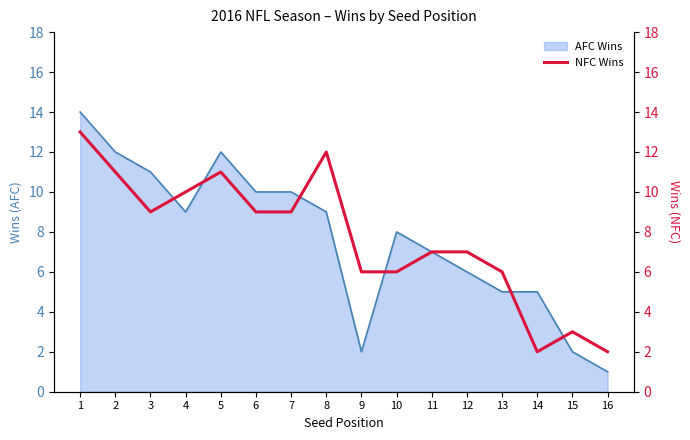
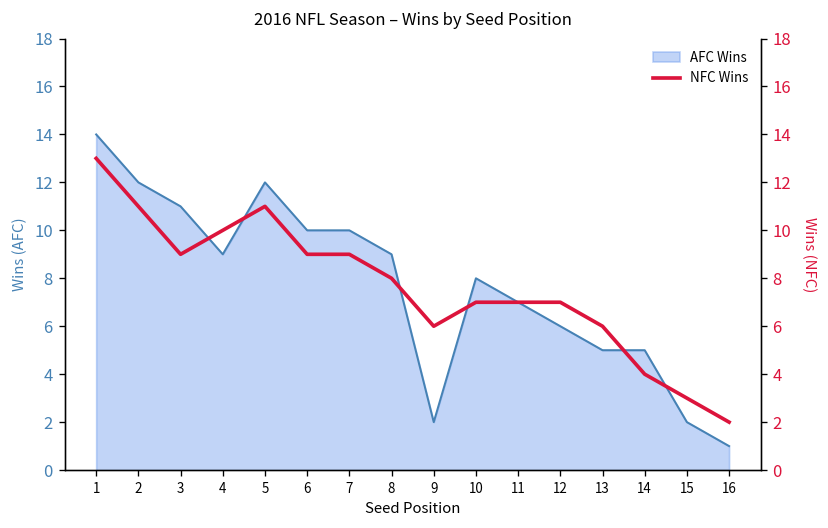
NFC Wins, 8: 12 -> 8
NFC Wins, 10: 6 -> 7
NFC Wins, 14: 2 -> 4
